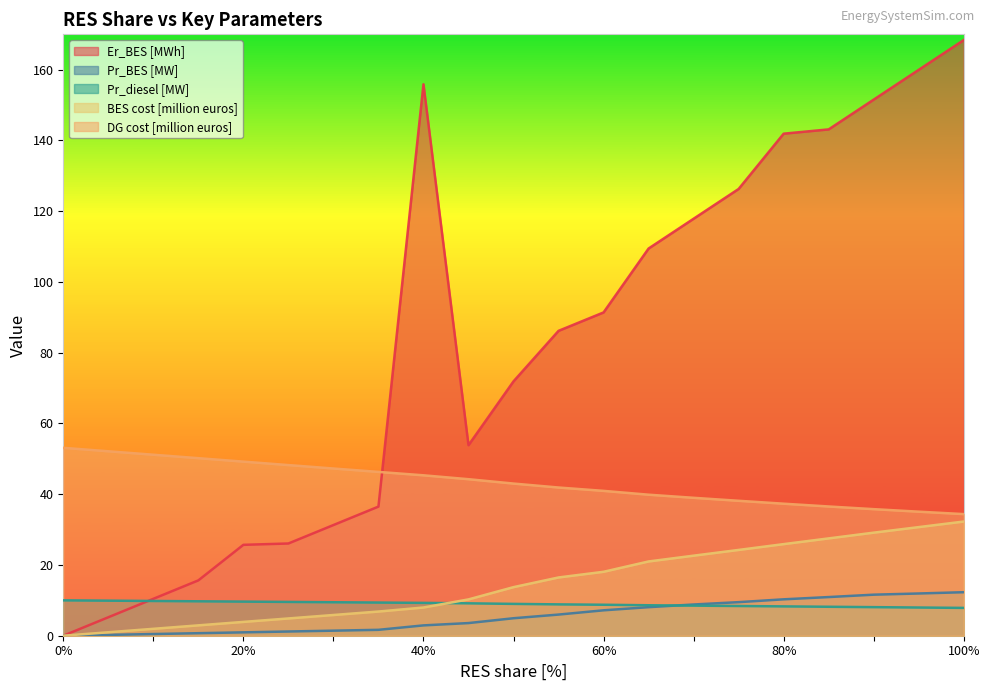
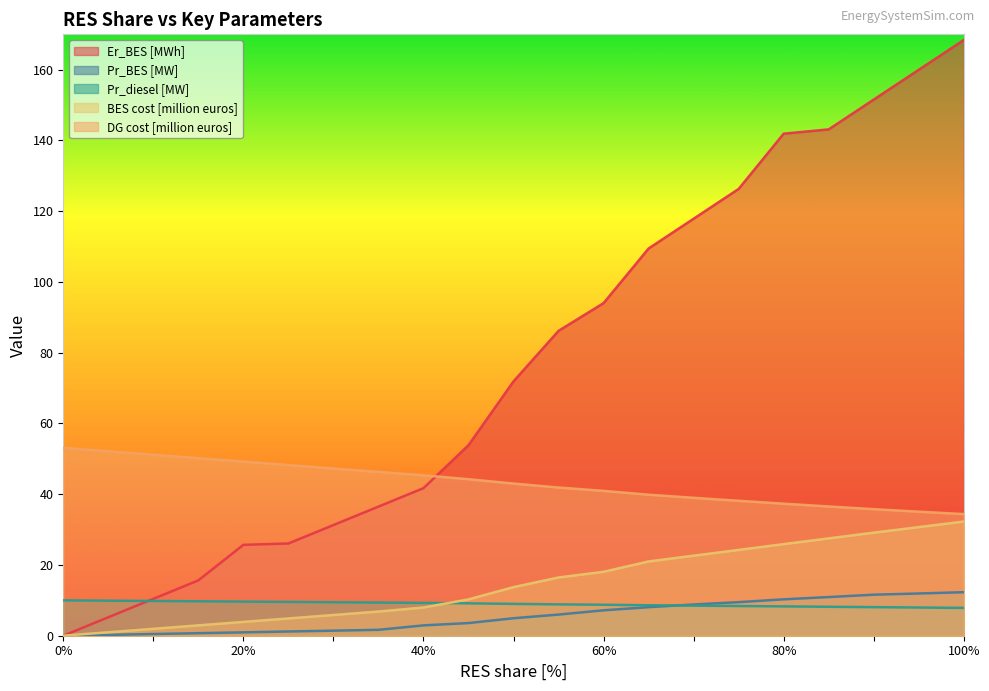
Er_BES [MWh], 40%: 156 -> 42
Er_BES [MWh], 60%: 91 -> 94
